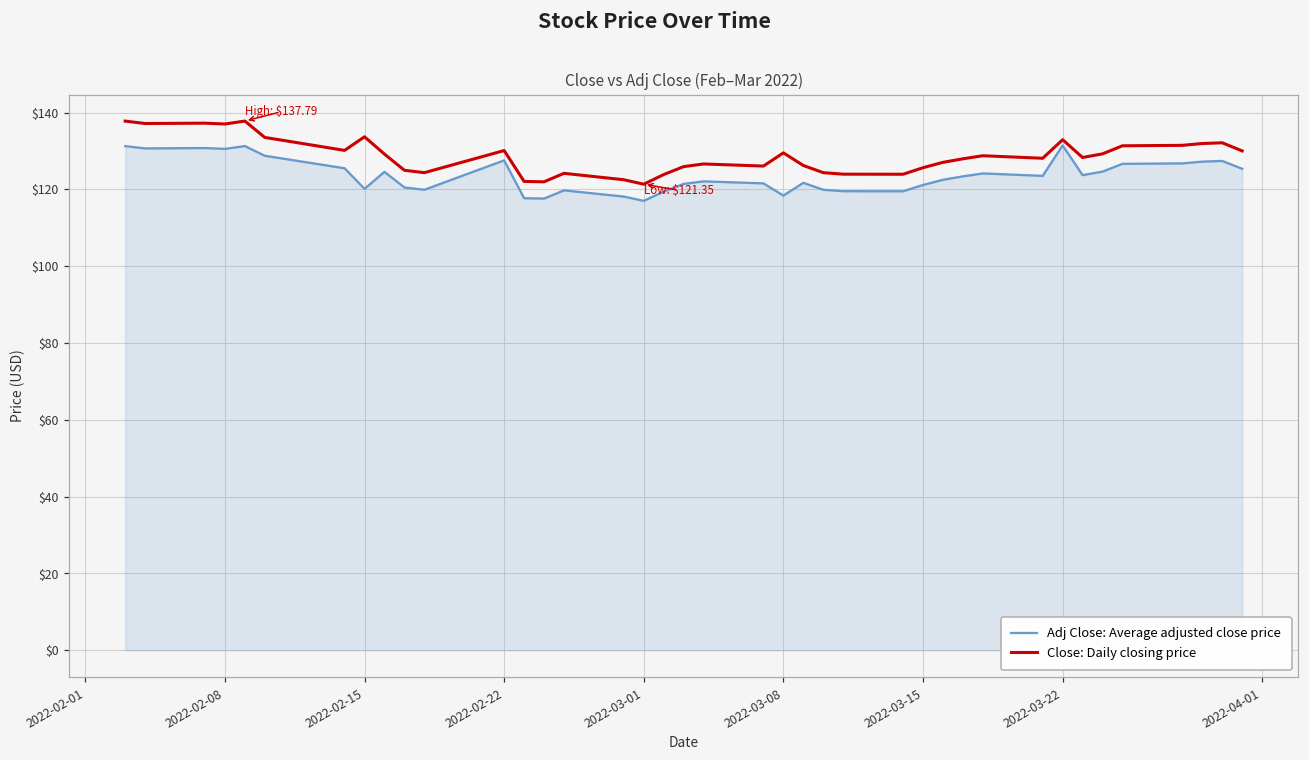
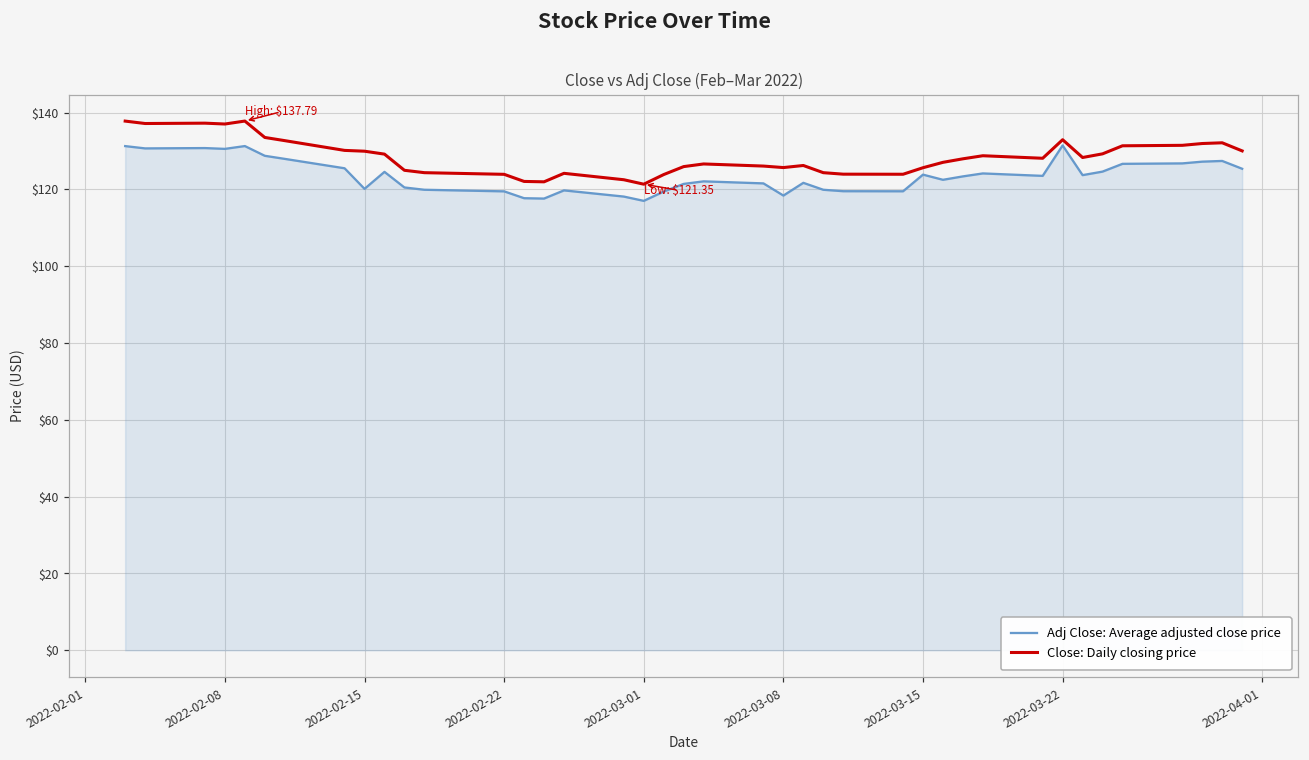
Close: Daily closing price, 2022-02-15: $134 -> $130
Adj Close: Average adjusted close price, 2022-02-22: $128 -> $119
Close: Daily closing price, 2022-02-22: $130 -> $124
Close: Daily closing price, 2022-03-08: $130 -> $126
Adj Close: Average adjusted close price, 2022-03-15: $121 -> $124
